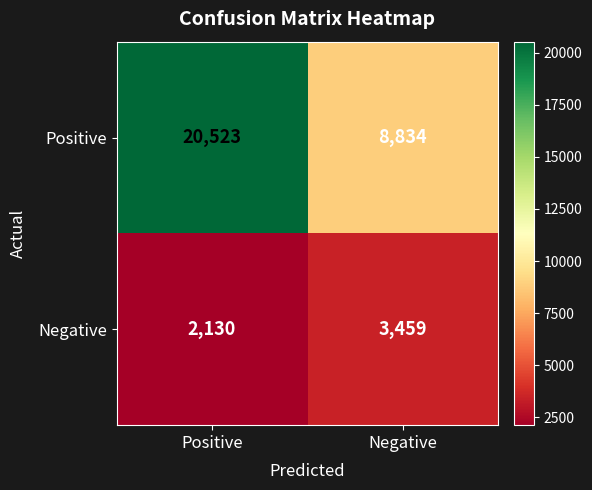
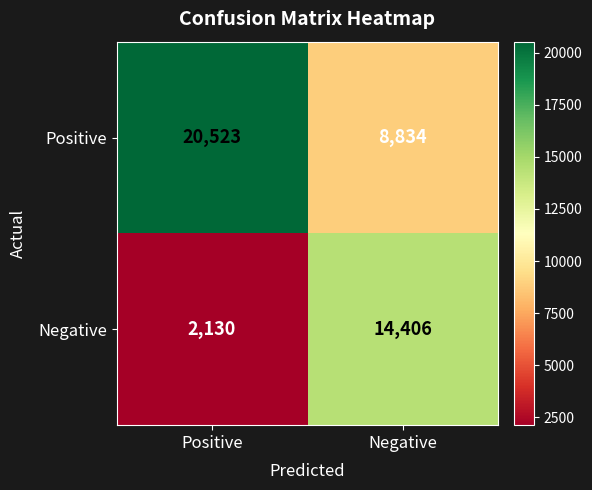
Negative, Negative: 3,459 -> 14,406
